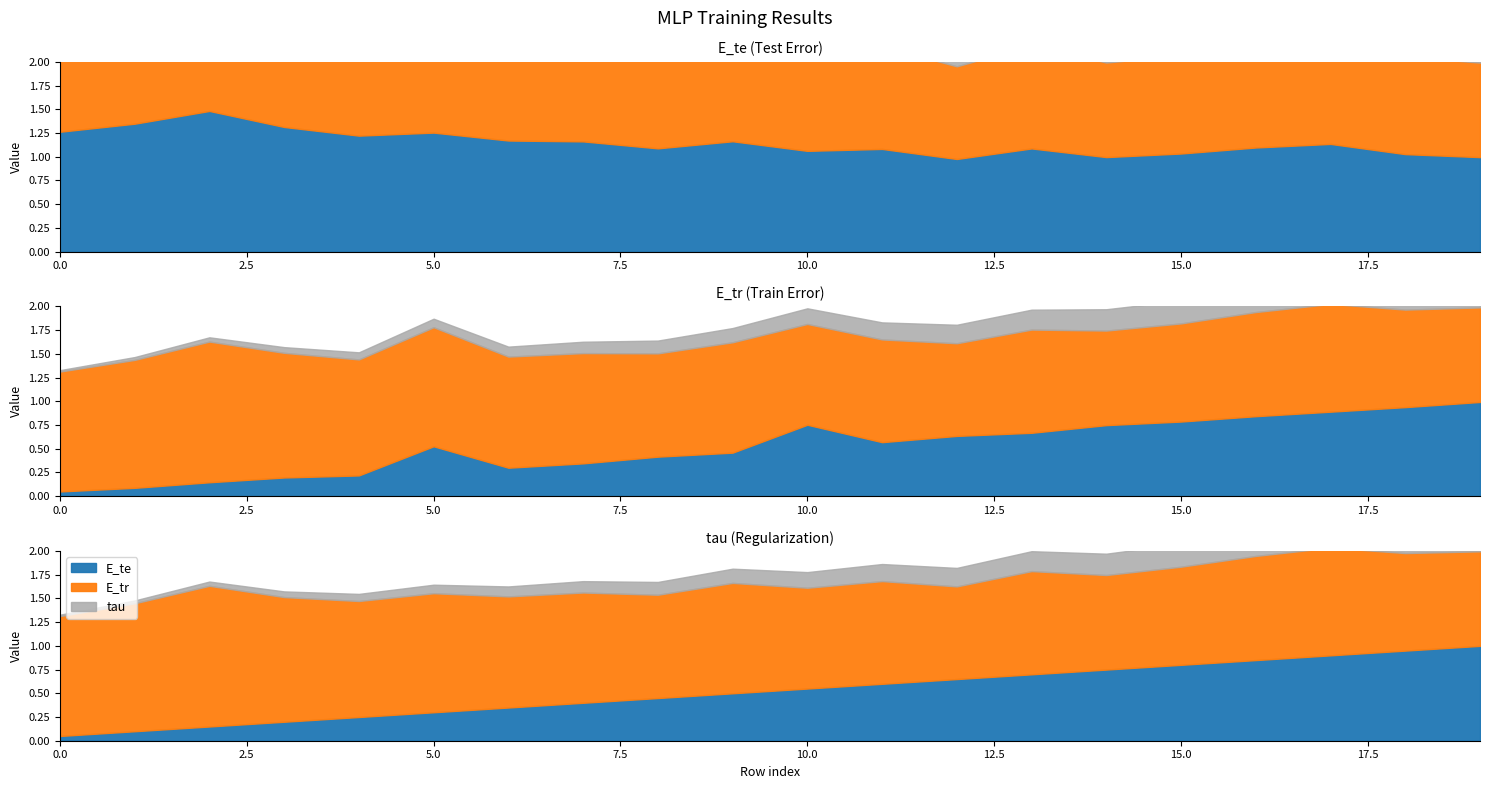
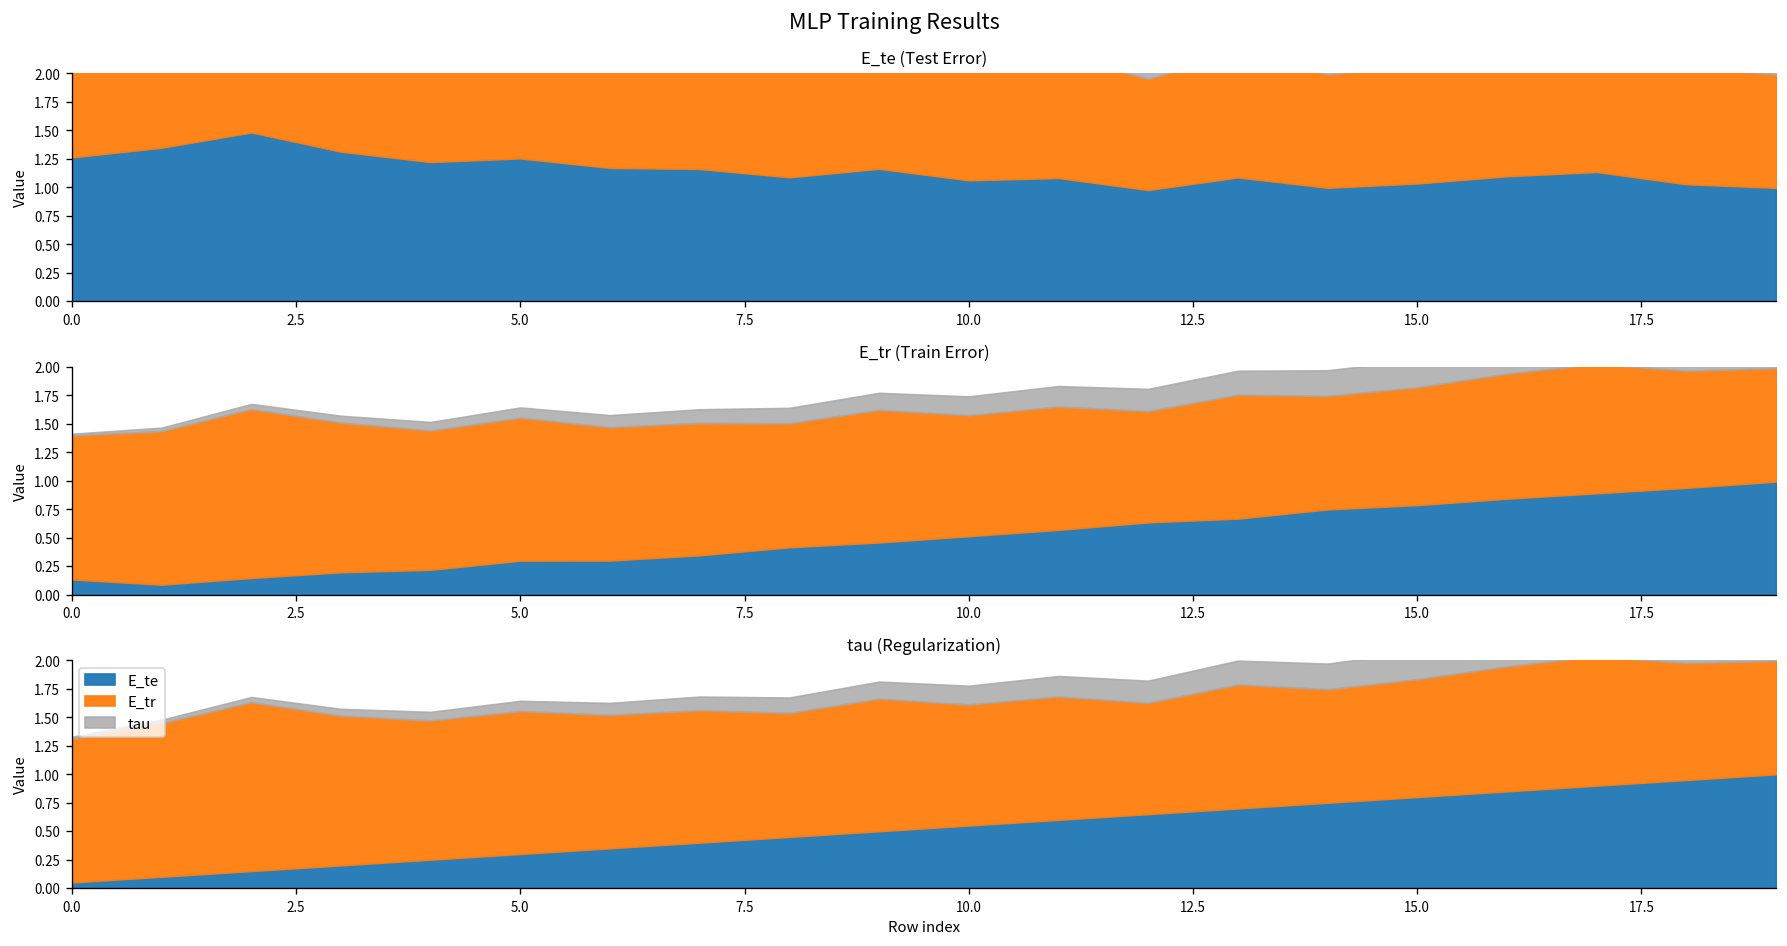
E_tr (Train Error), E_te, 0.0: 0.0 -> 0.1
E_tr (Train Error), E_te, 5.0: 0.5 -> 0.3
E_tr (Train Error), E_te, 10.0: 0.8 -> 0.5
